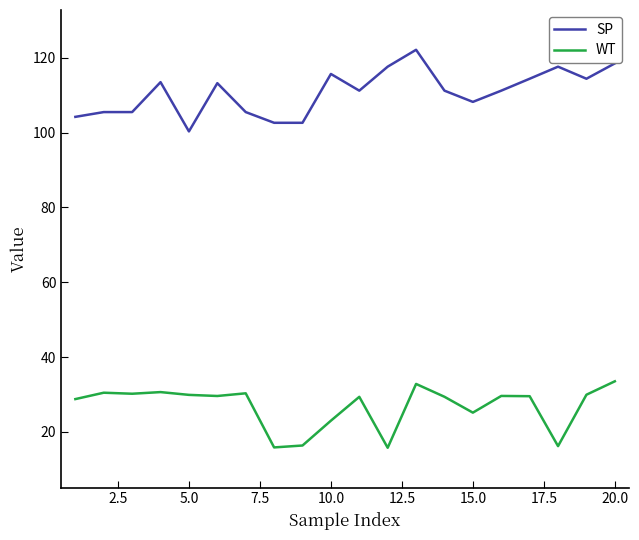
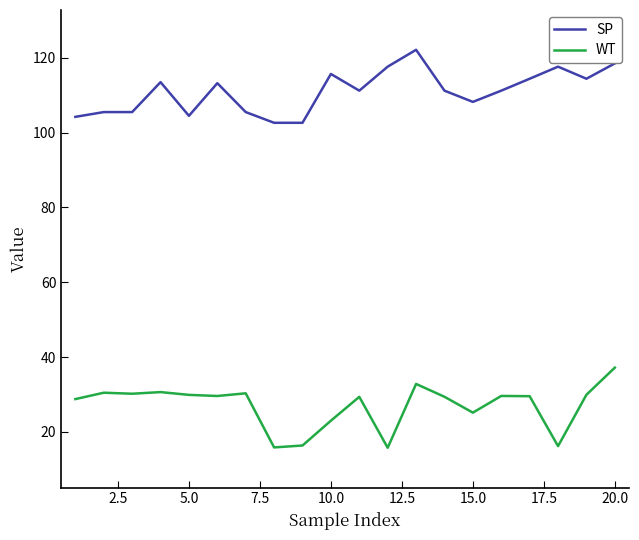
SP, 5.0: 100 -> 104
WT, 20.0: 34 -> 37
